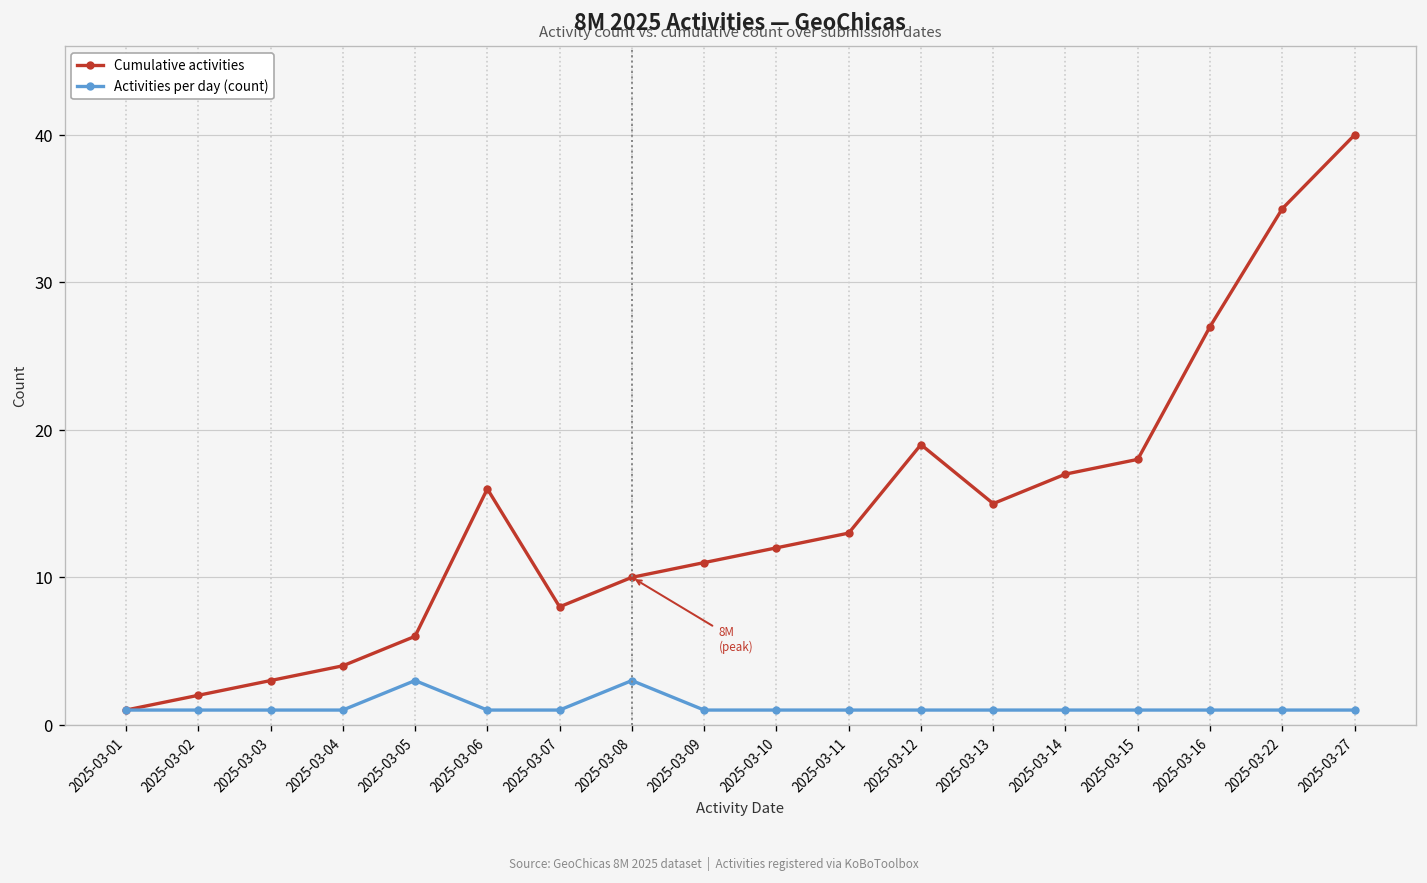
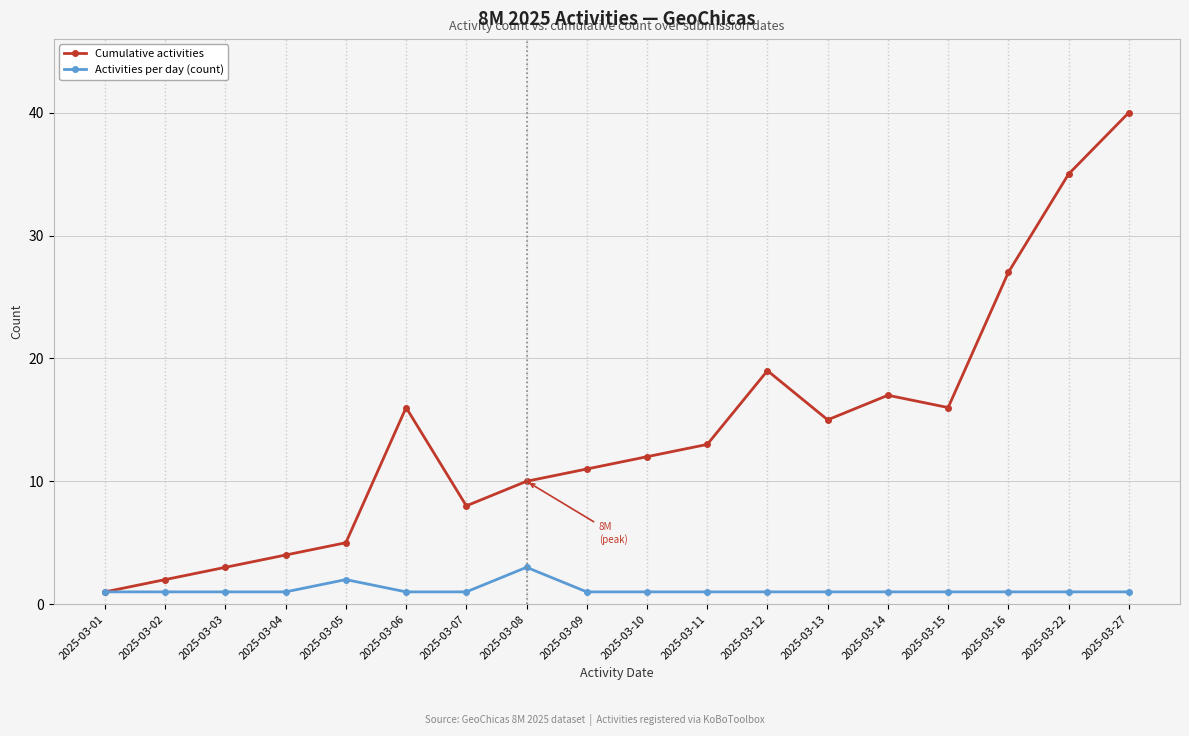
Cumulative activities, 2025-03-05: 6 -> 5
Activities per day (count), 2025-03-05: 3 -> 2
Cumulative activities, 2025-03-15: 18 -> 16
